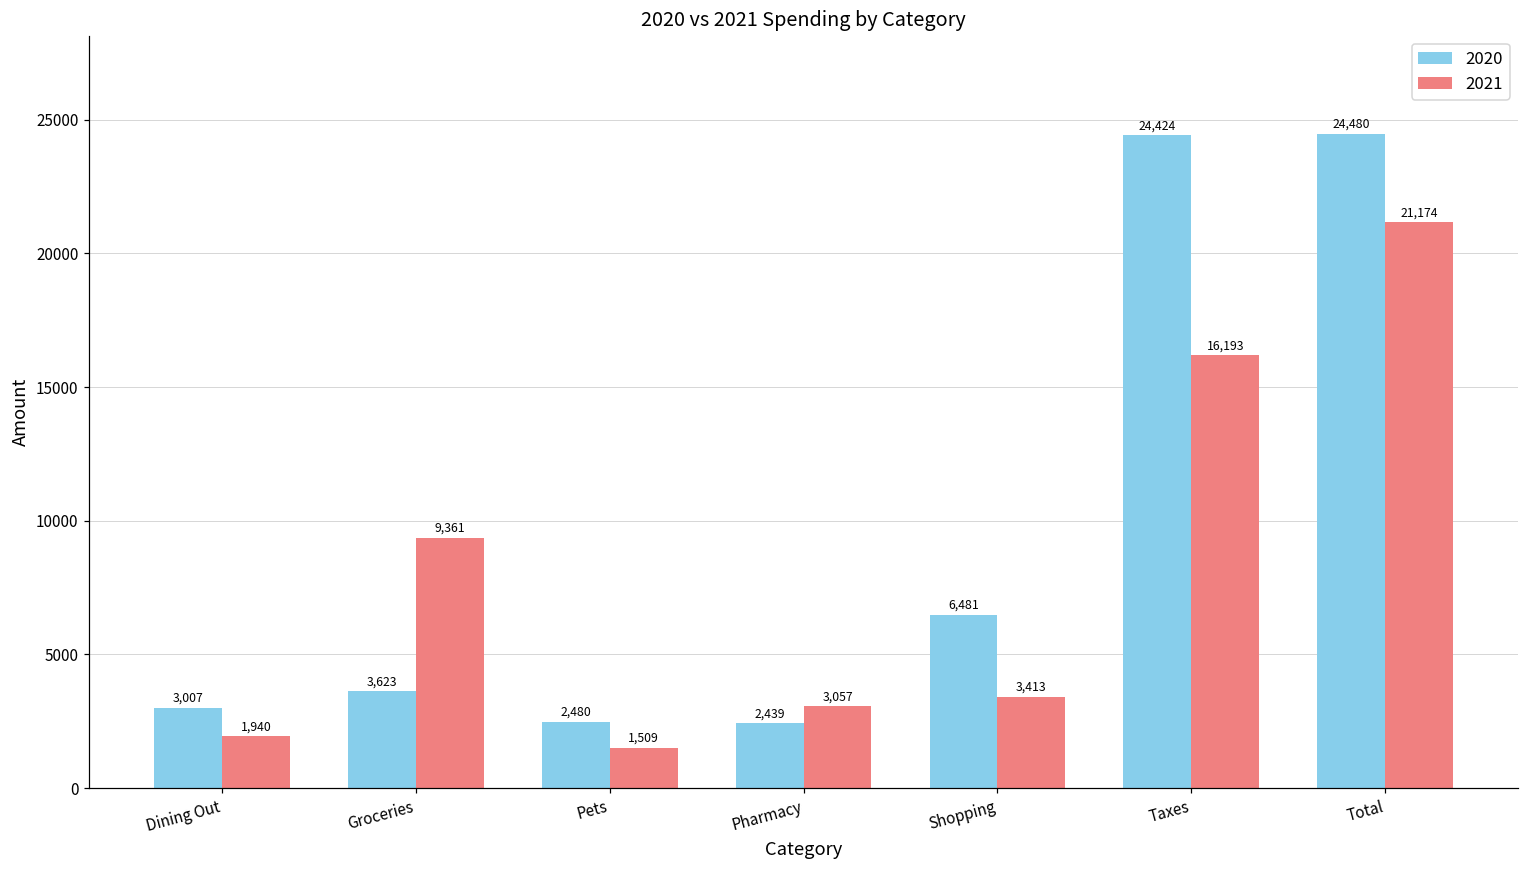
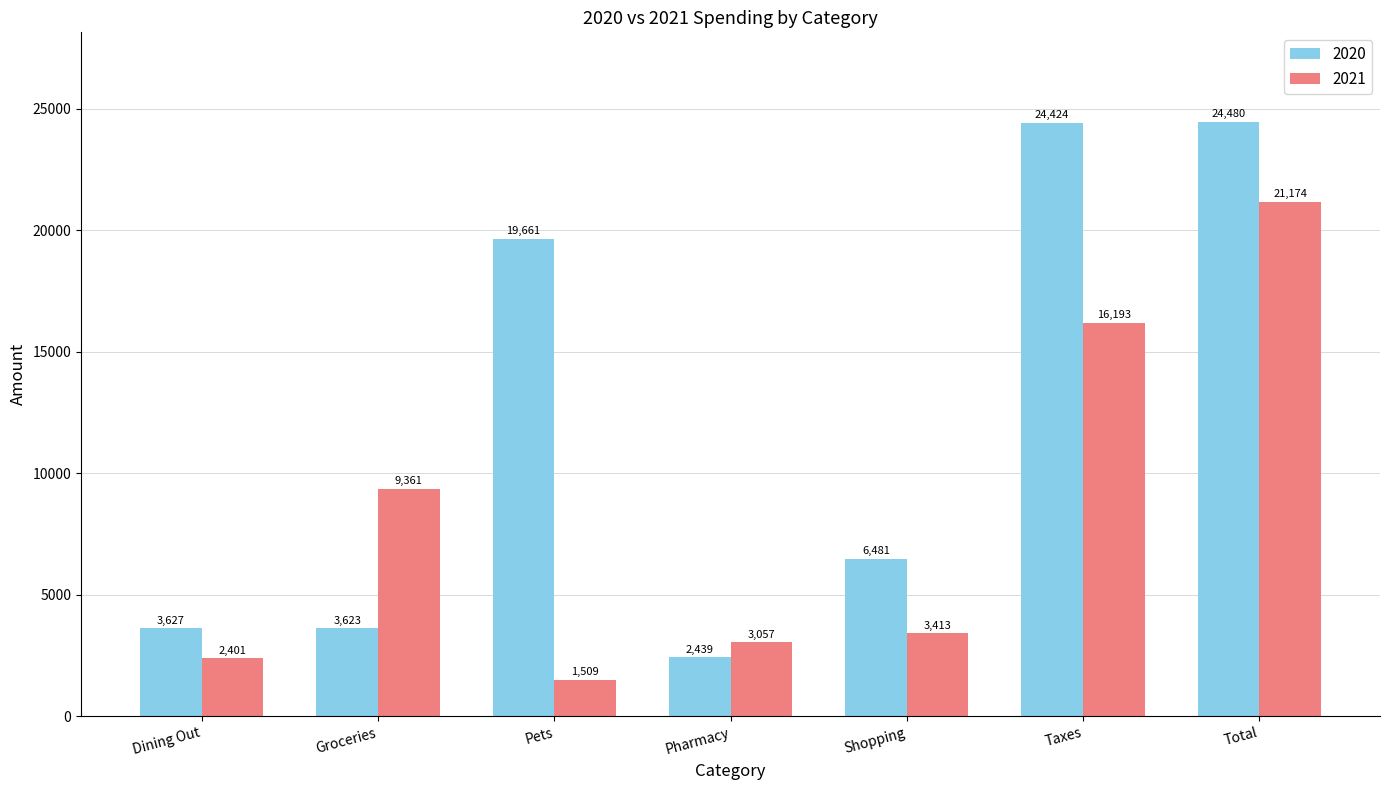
2020, Dining Out: 3,007 -> 3,627
2021, Dining Out: 1,940 -> 2,401
2020, Pets: 2,480 -> 19,661
